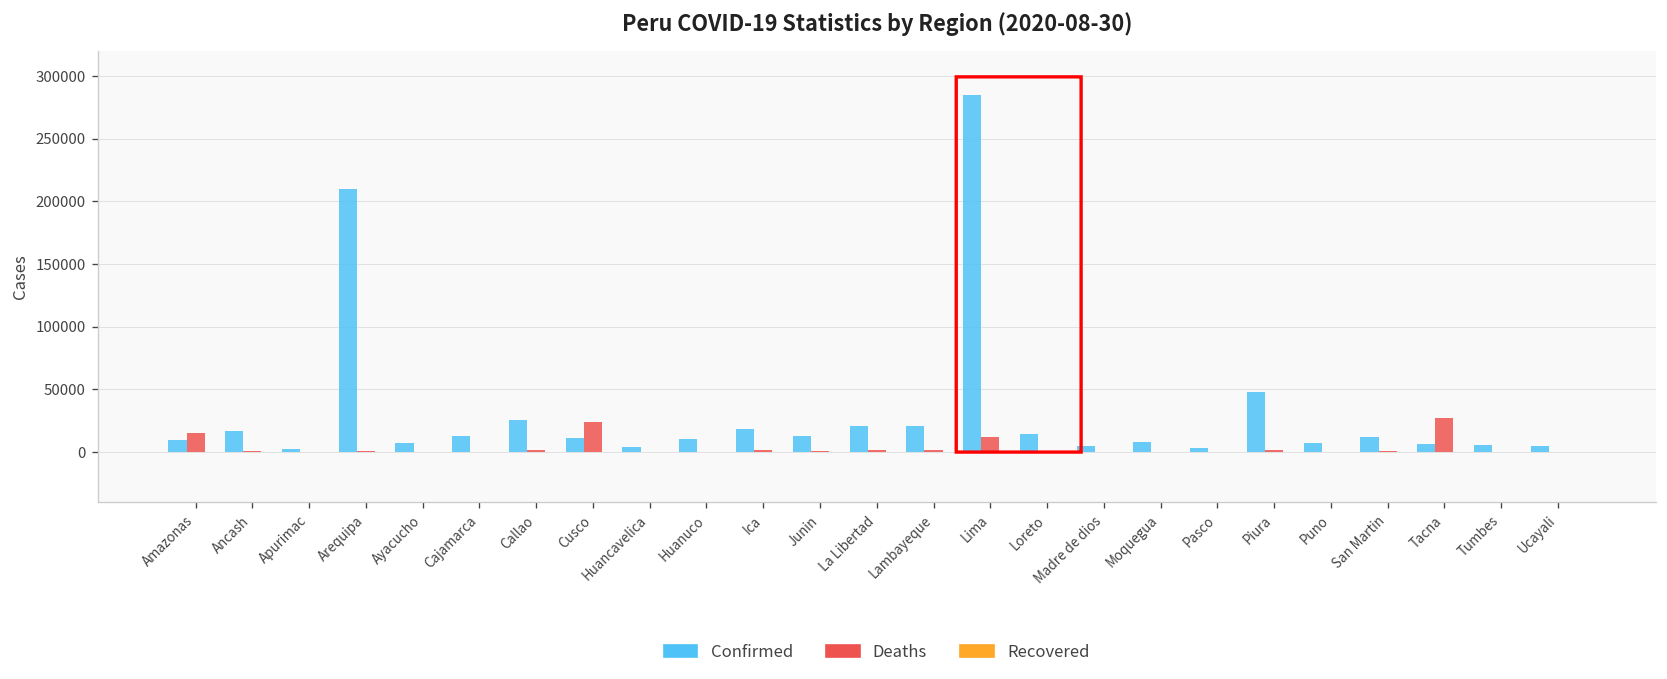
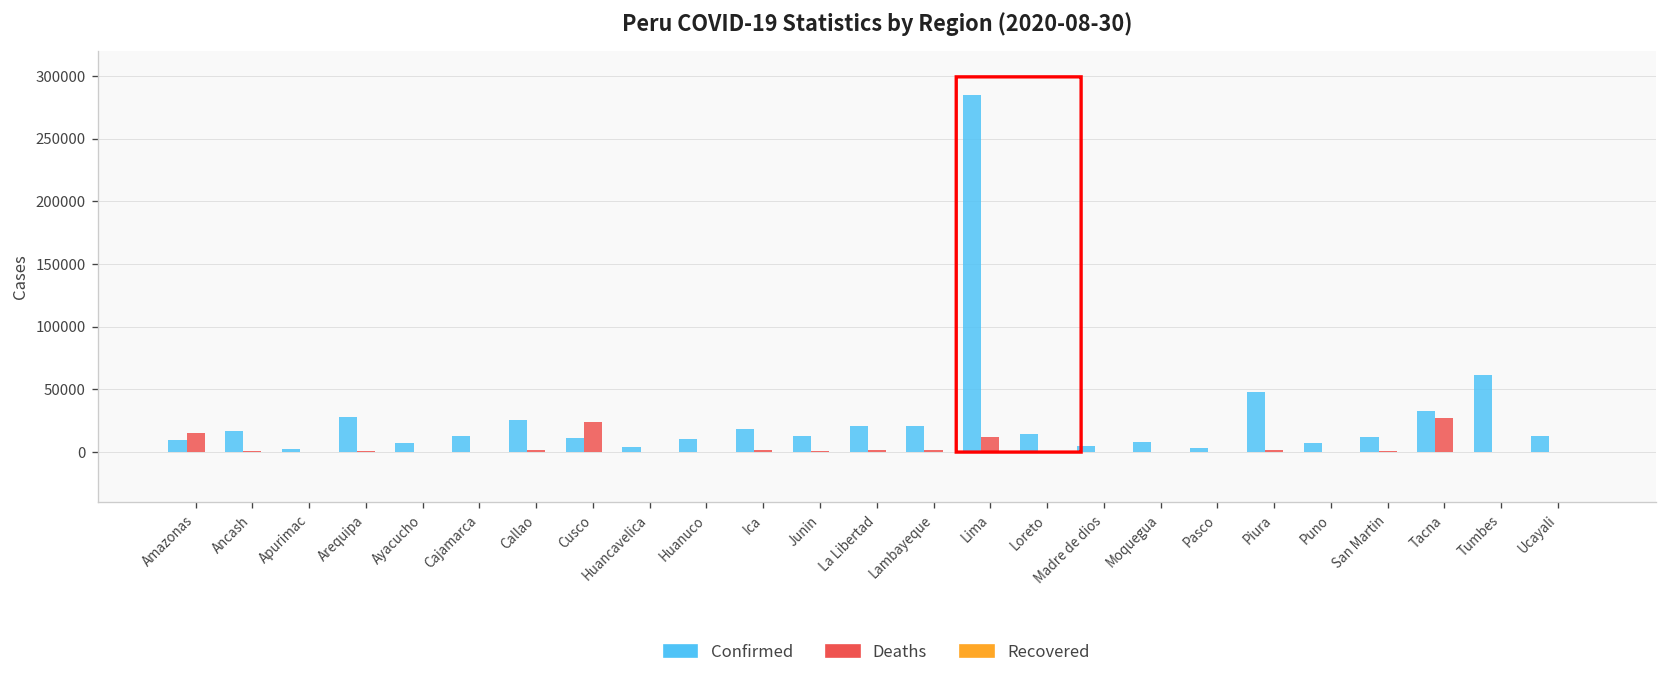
Confirmed, Arequipa: 210000 -> 28000
Confirmed, Tacna: 7000 -> 33000
Confirmed, Tumbes: 5000 -> 61000
Confirmed, Ucayali: 5000 -> 13000
